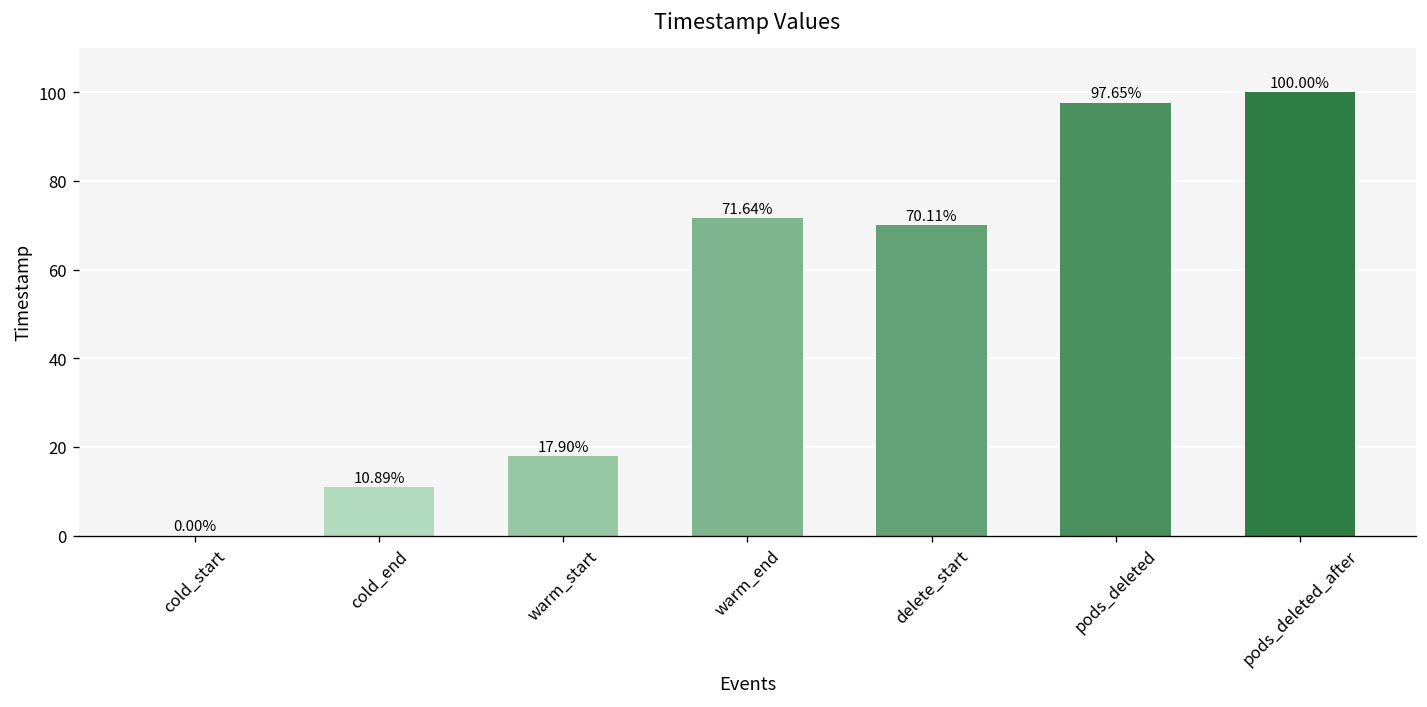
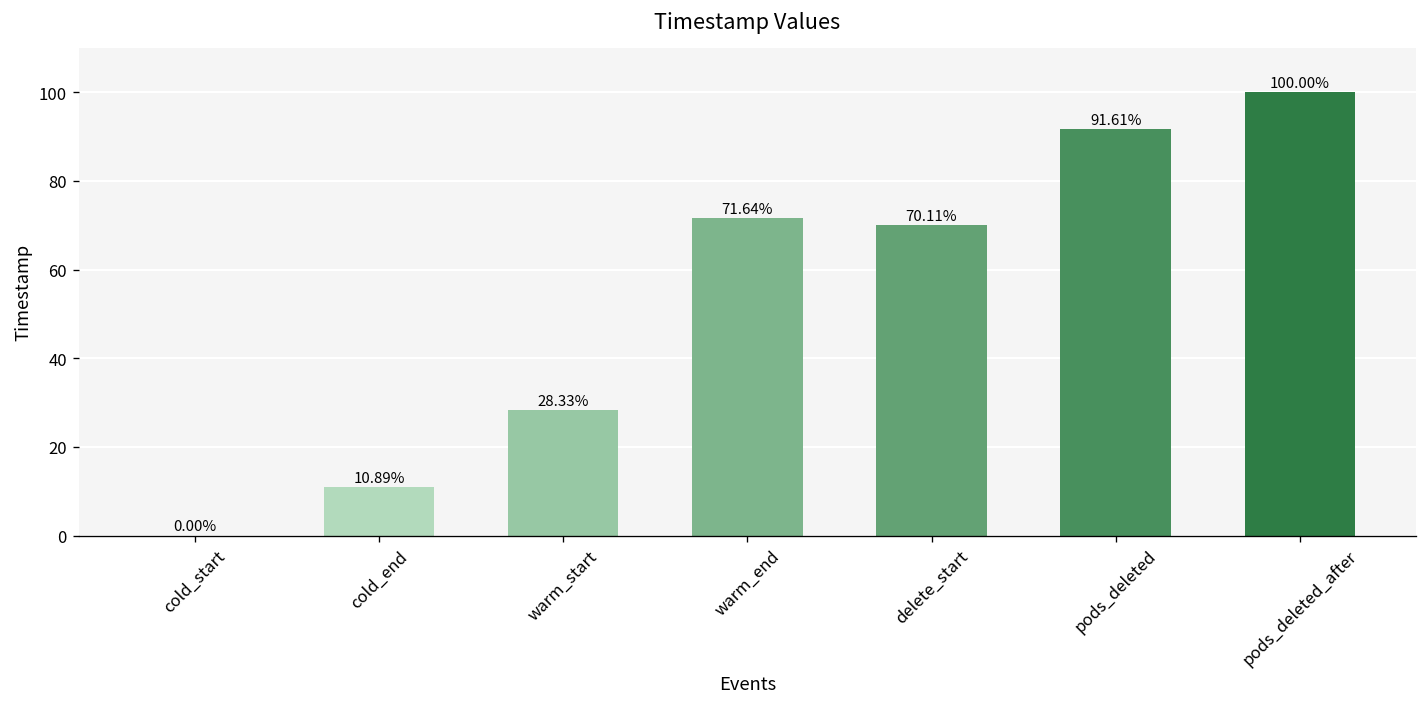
warm_start: 17.90% -> 28.33%
pods_deleted: 97.65% -> 91.61%
